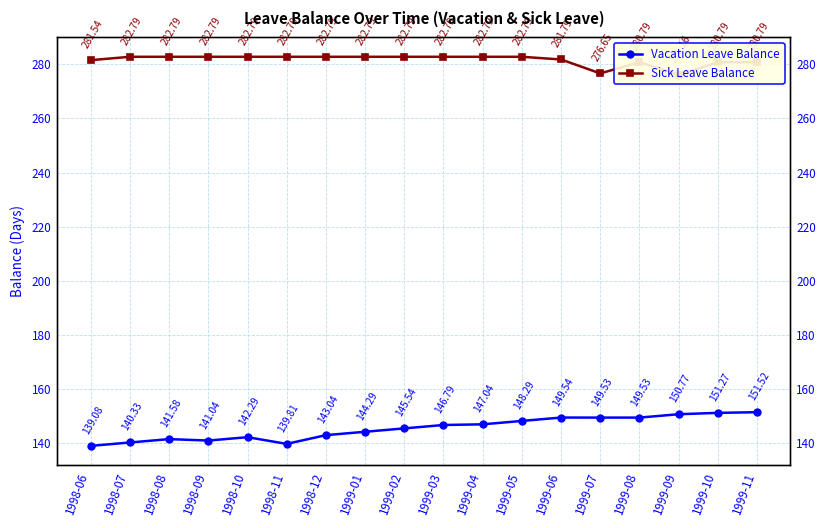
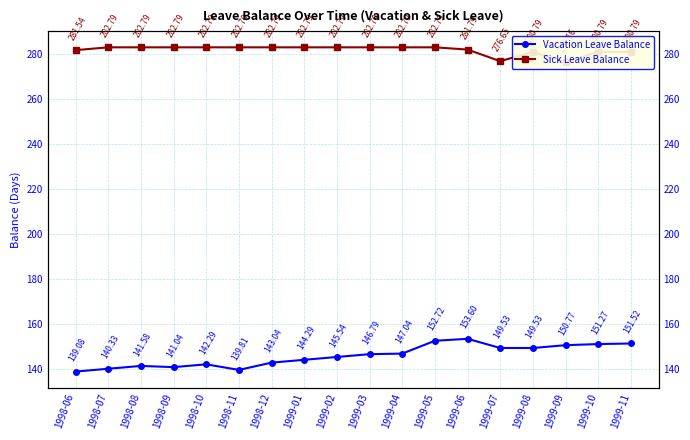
Vacation Leave Balance, 1999-05: 148.29 -> 152.72
Vacation Leave Balance, 1999-06: 149.54 -> 153.60
